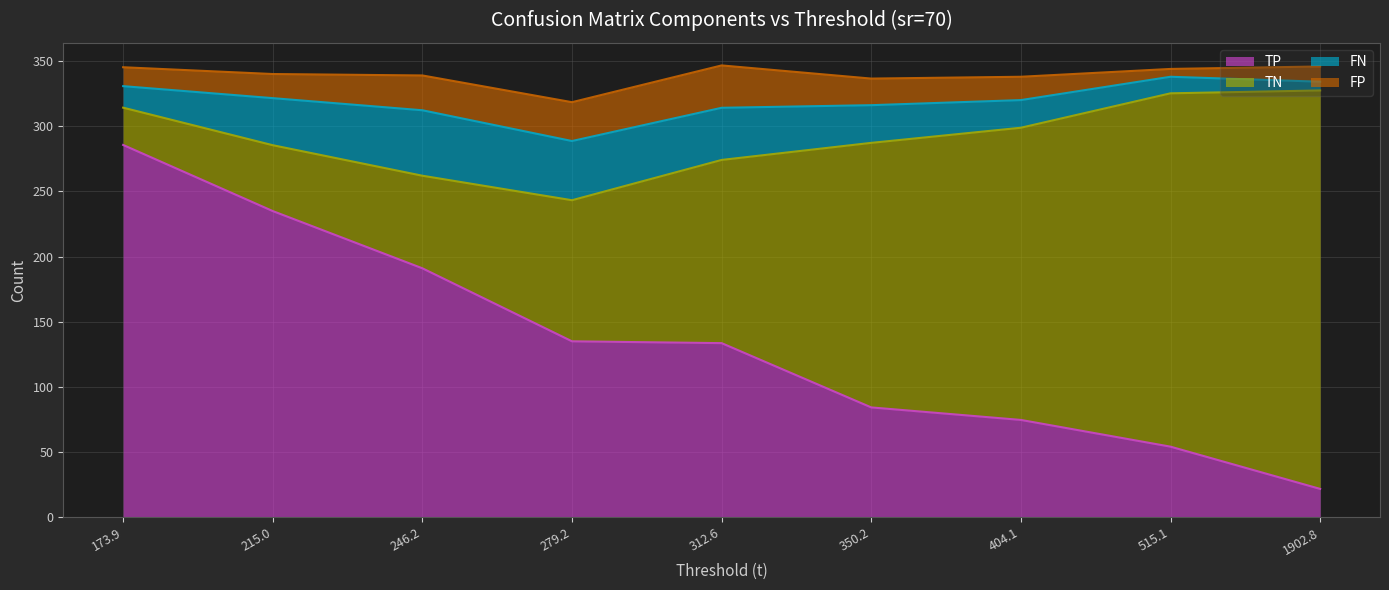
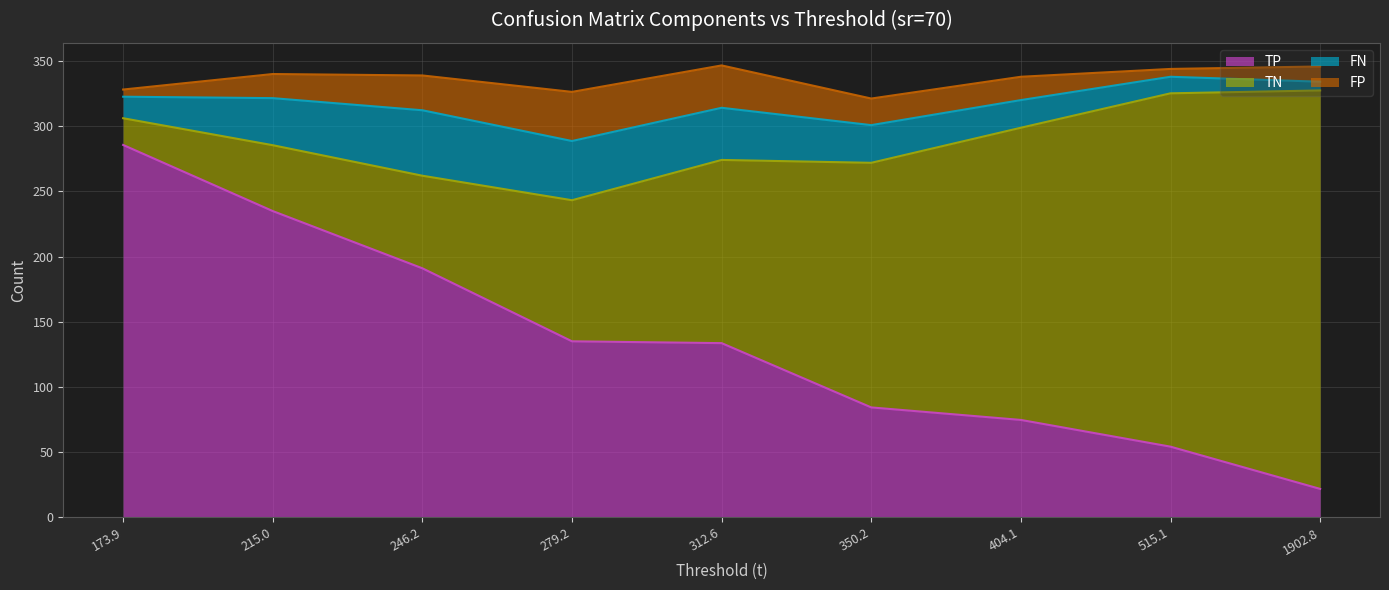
TN, 173.9: 29 -> 21
FP, 173.9: 15 -> 6
FP, 279.2: 30 -> 38
TN, 350.2: 203 -> 188
